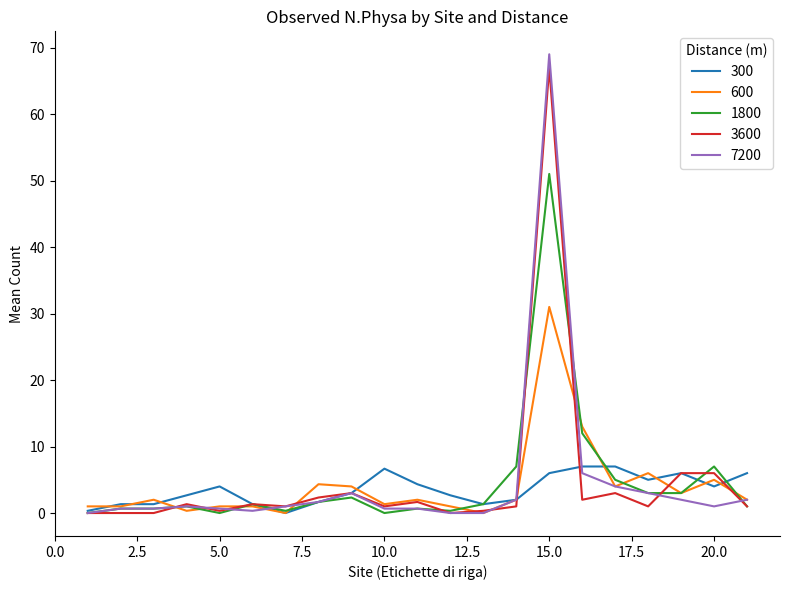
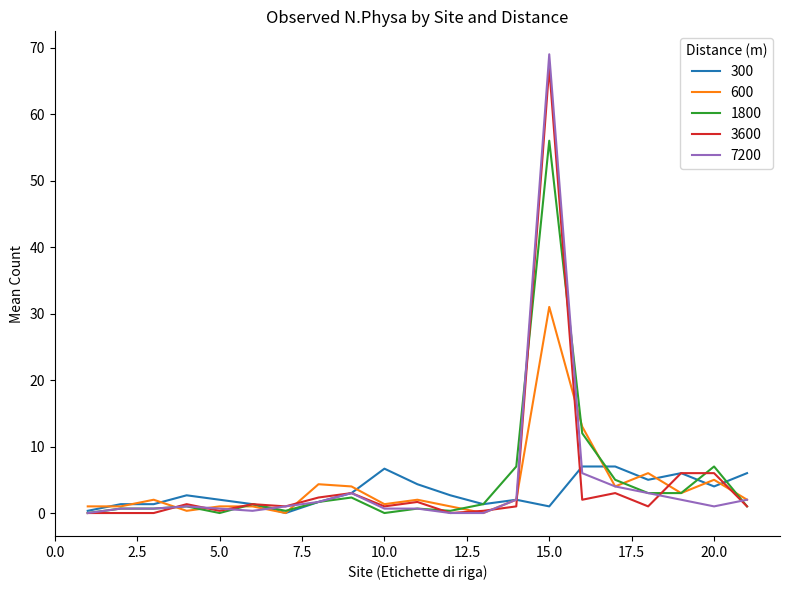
300, 5.0: 4 -> 2
300, 15.0: 6 -> 1
1800, 15.0: 51 -> 56
